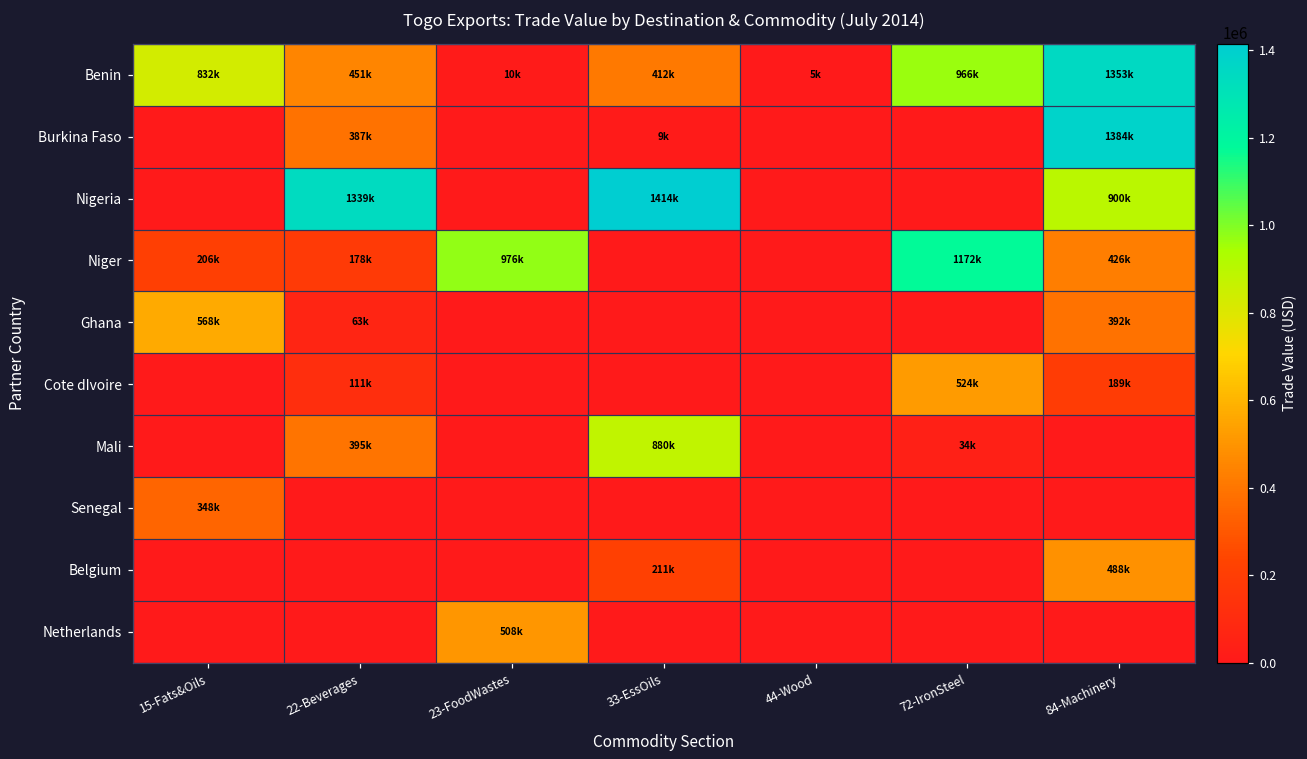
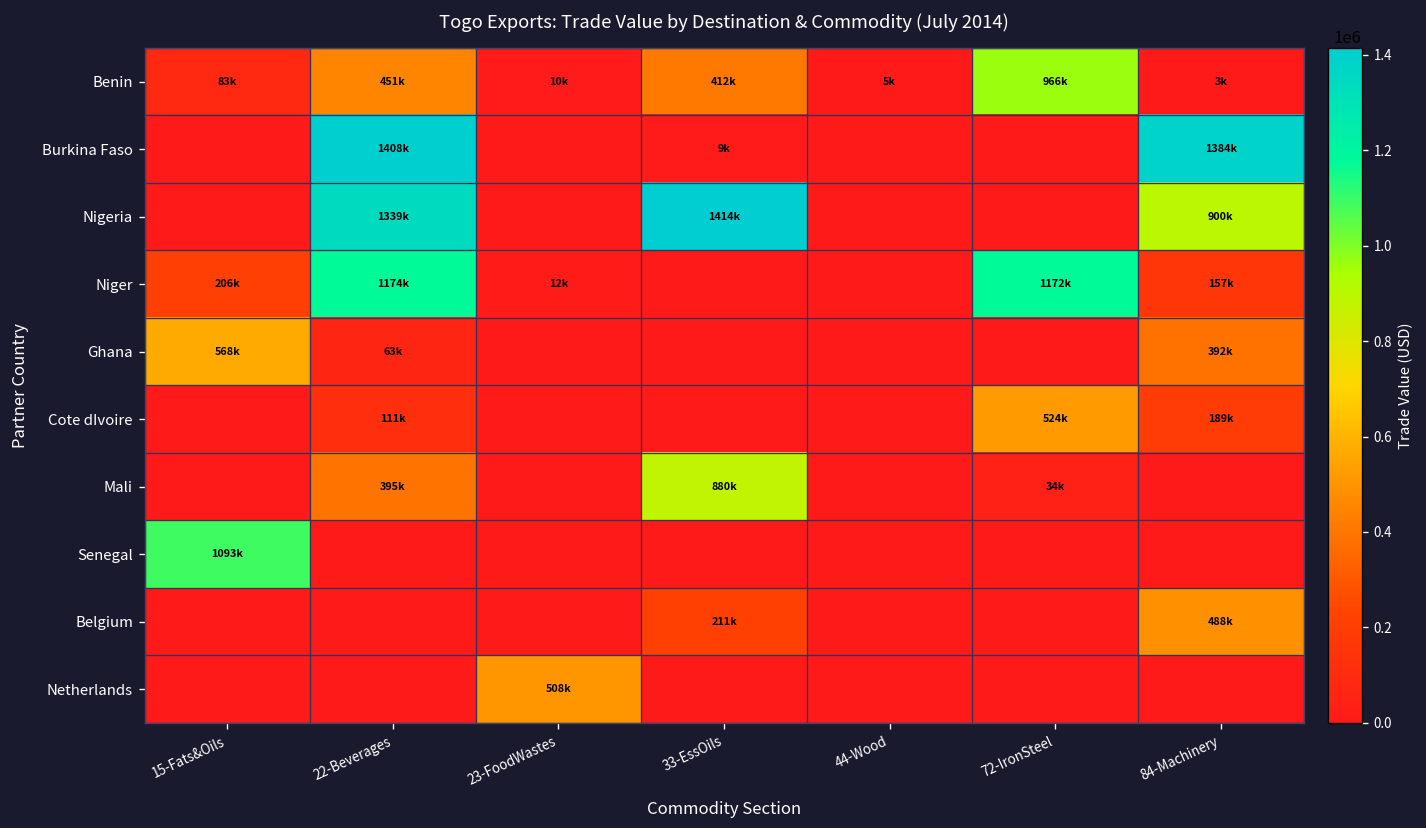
Benin, 15-Fats&Oils: 832k -> 83k
Benin, 84-Machinery: 1353k -> 3k
Burkina Faso, 22-Beverages: 387k -> 1408k
Niger, 22-Beverages: 178k -> 1174k
Niger, 23-FoodWastes: 976k -> 12k
Niger, 84-Machinery: 426k -> 157k
Senegal, 15-Fats&Oils: 348k -> 1093k
